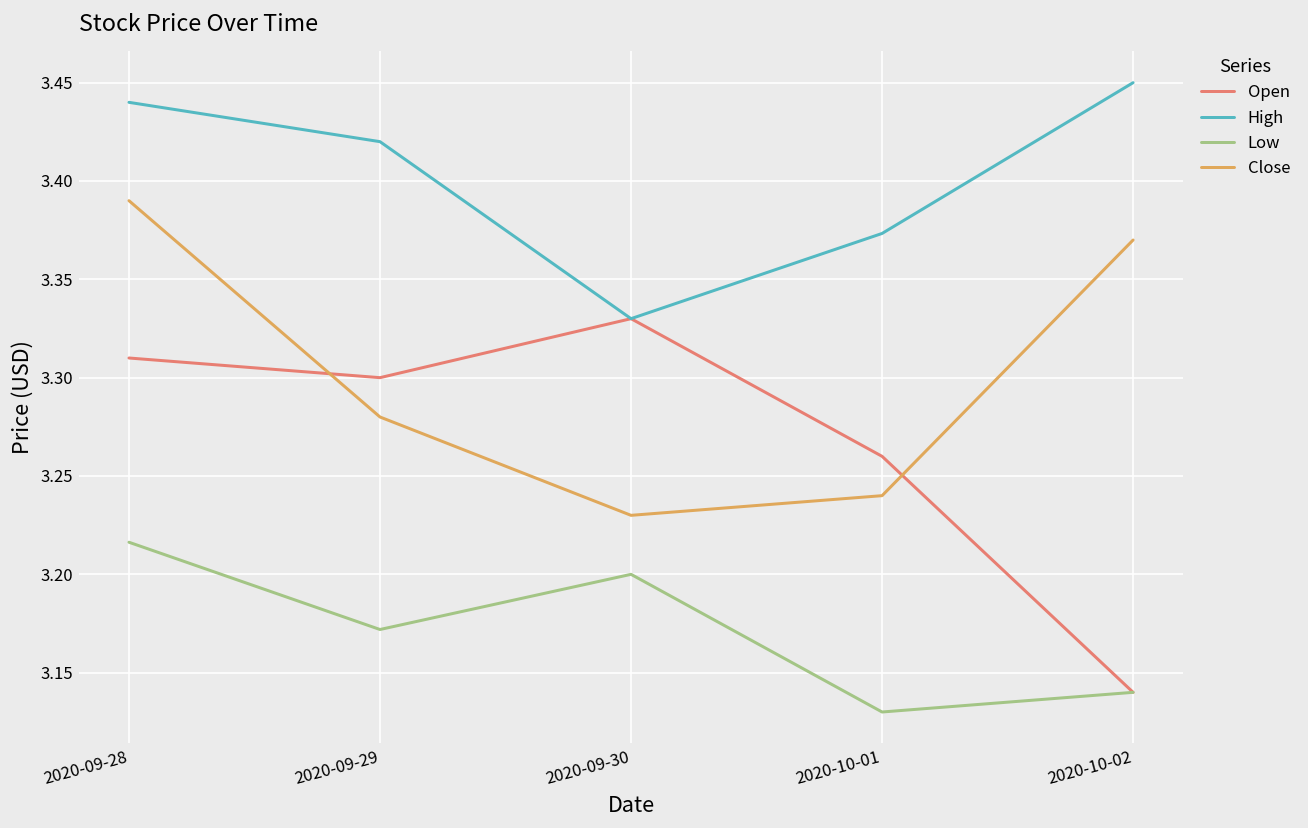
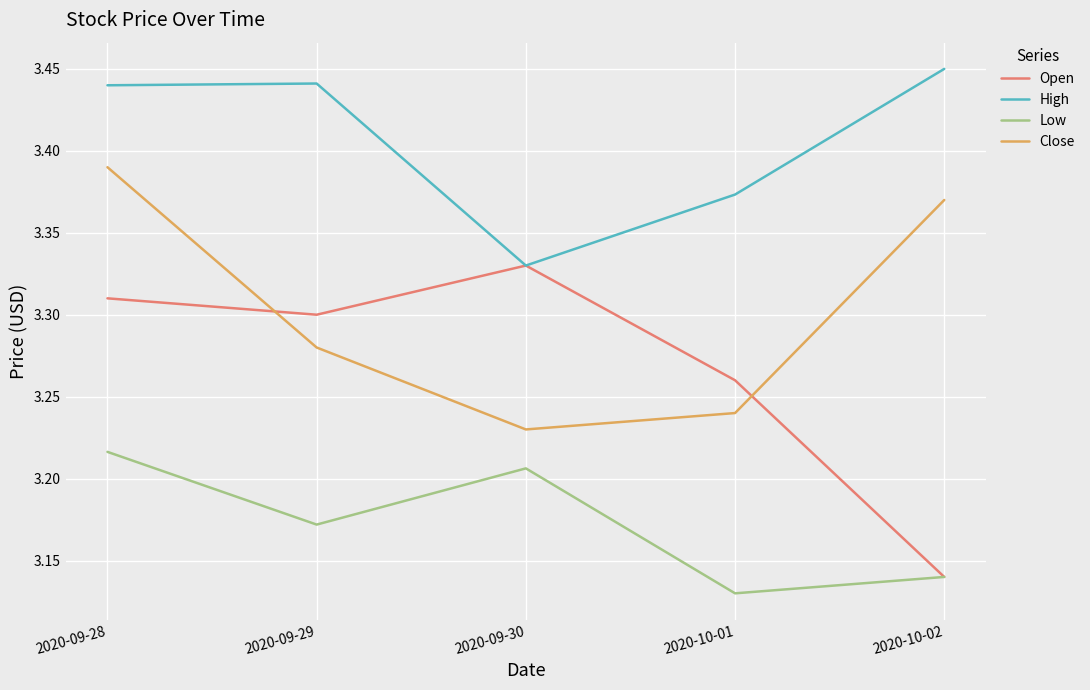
High, 2020-09-29: 3.420 -> 3.441
Low, 2020-09-30: 3.200 -> 3.206
